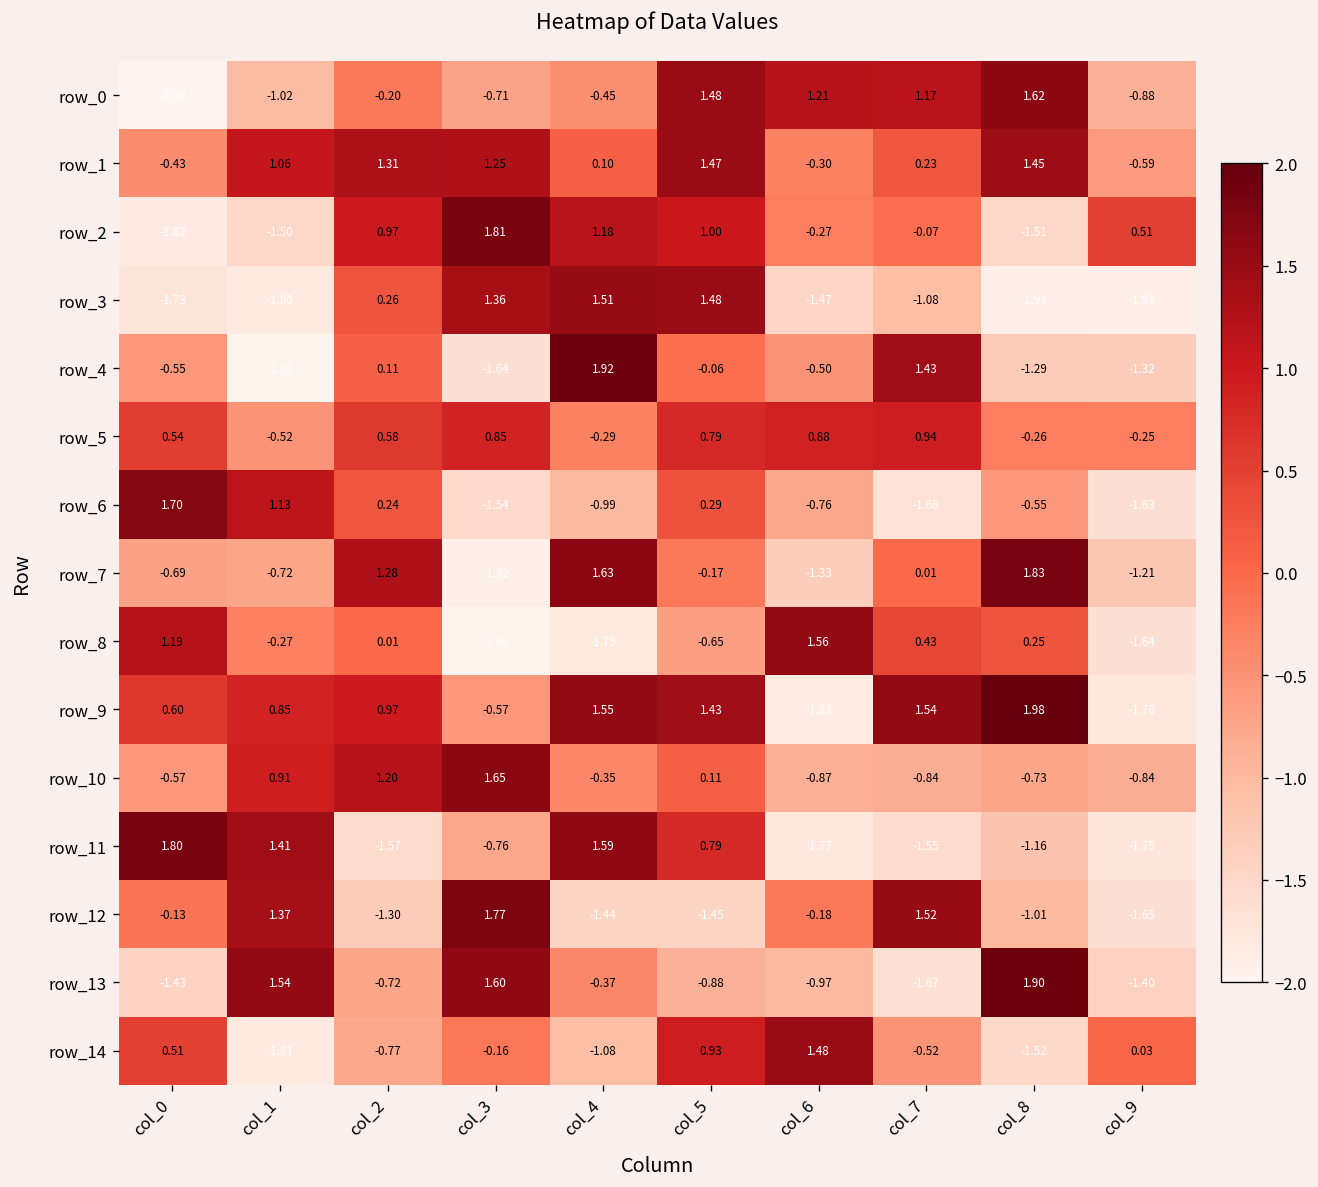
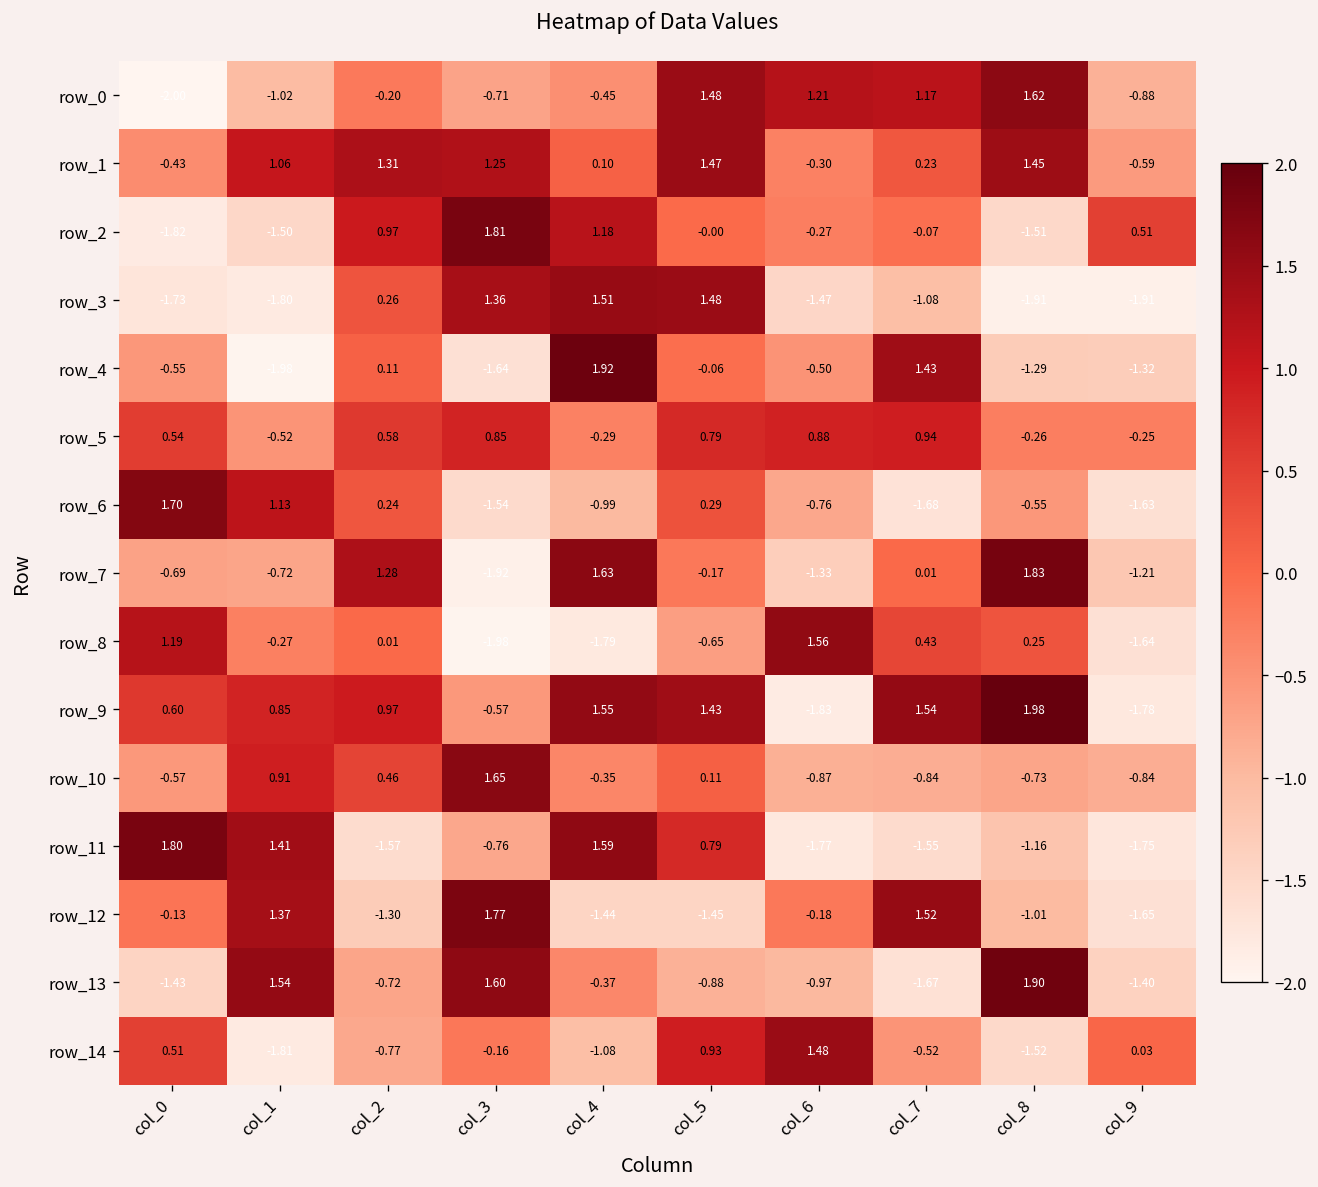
row_2, col_5: 1.00 -> -0.00
row_10, col_2: 1.20 -> 0.46
